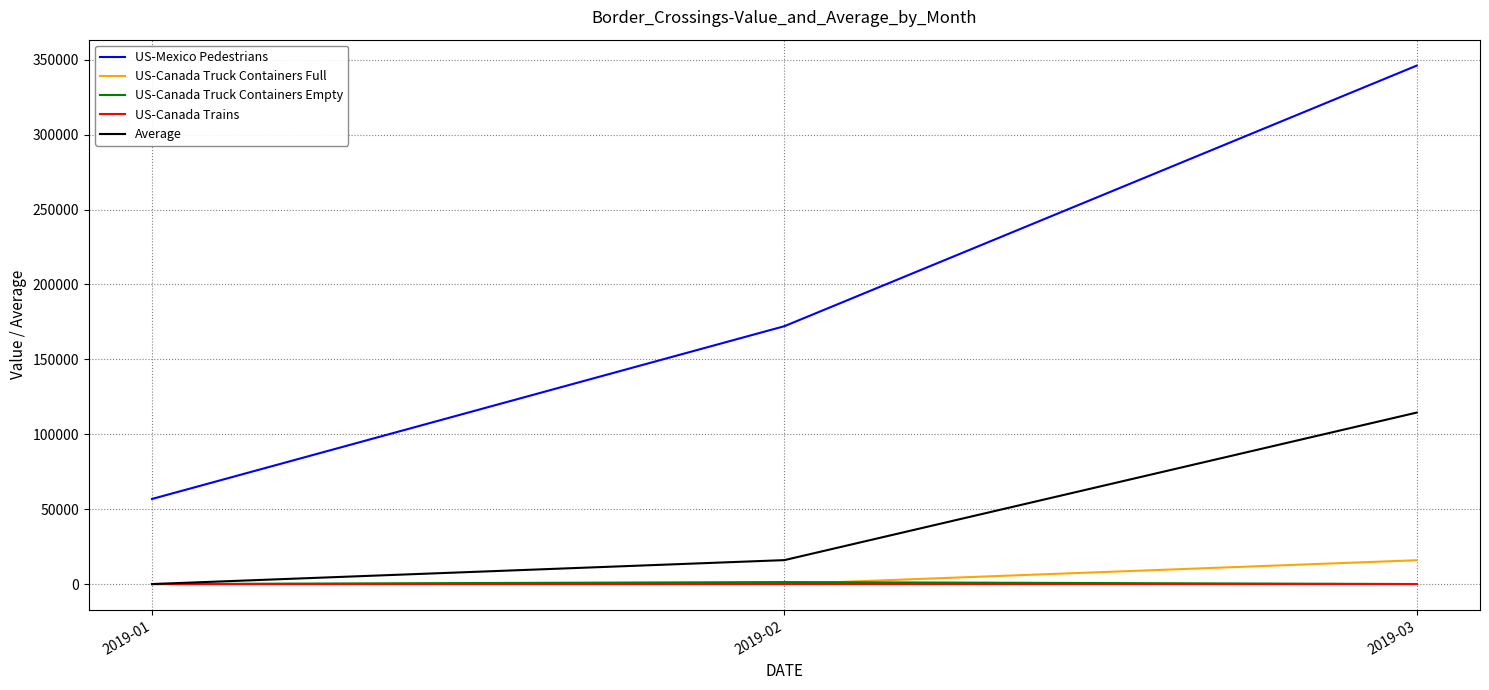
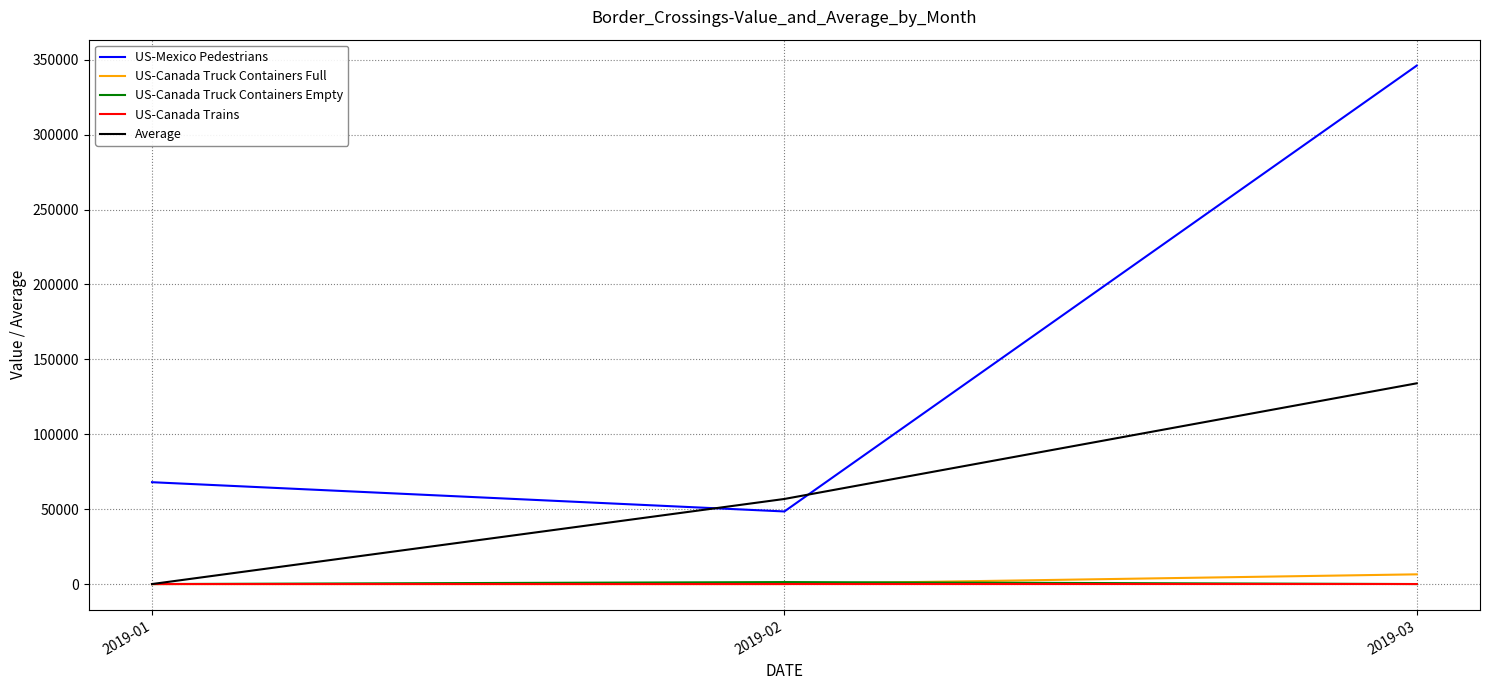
US-Mexico Pedestrians, 2019-01: 57000 -> 68000
US-Mexico Pedestrians, 2019-02: 172000 -> 48000
Average, 2019-02: 16000 -> 57000
US-Canada Truck Containers Full, 2019-03: 16000 -> 6000
Average, 2019-03: 114000 -> 134000
